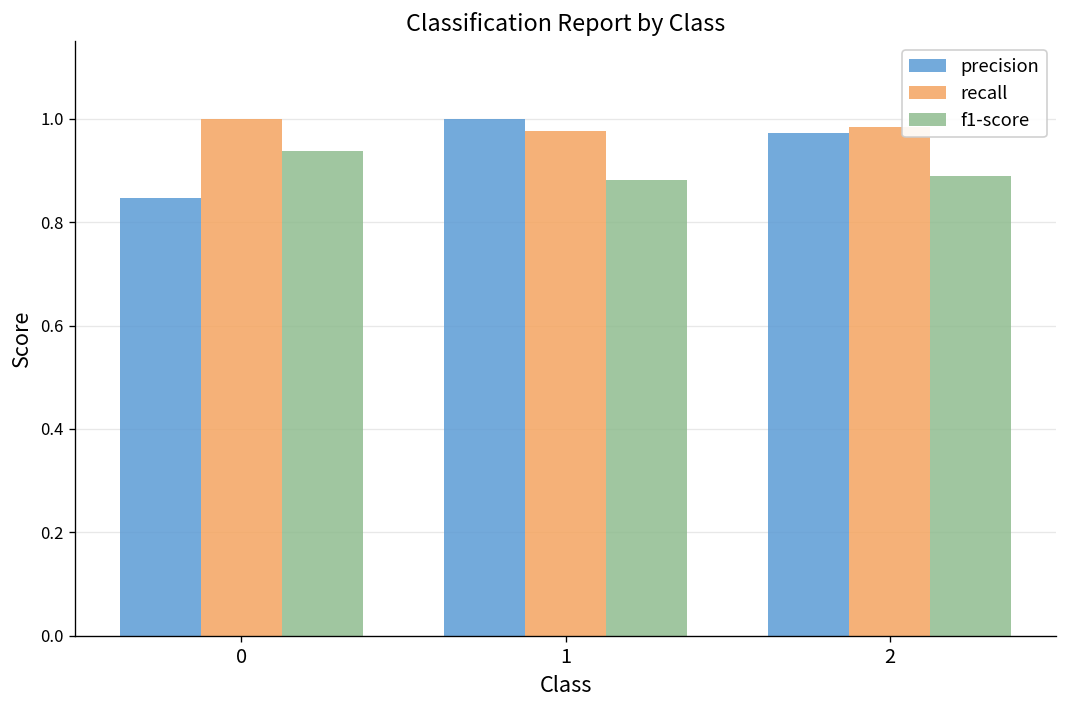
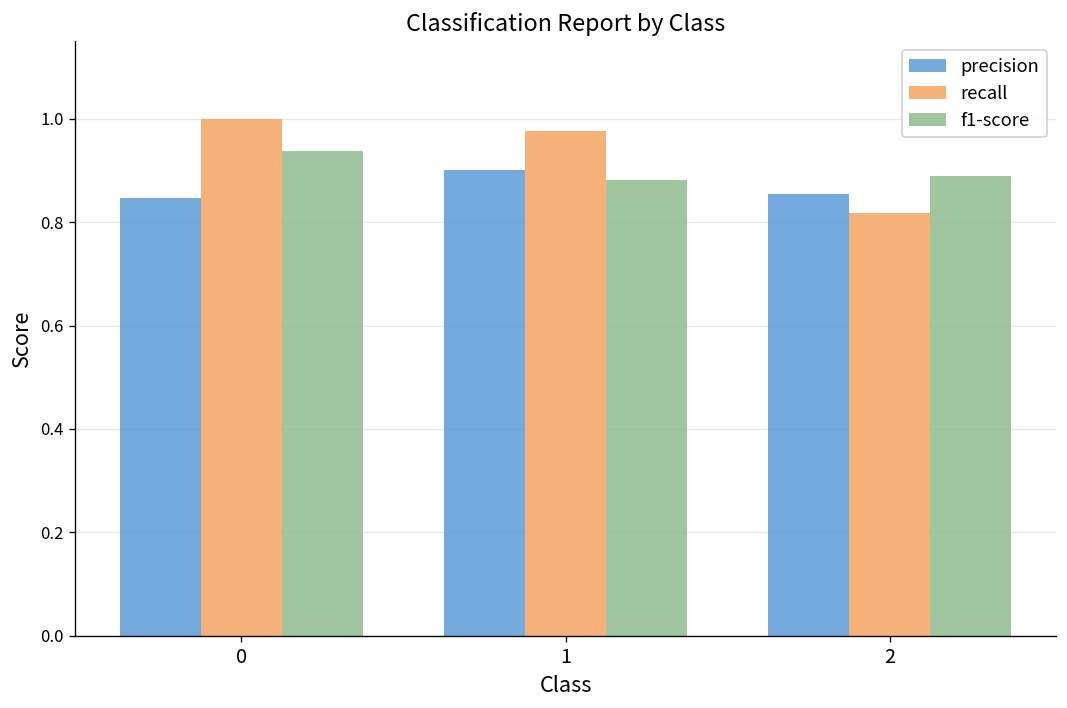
precision, 1: 1.0 -> 0.9
precision, 2: 0.97 -> 0.85
recall, 2: 0.98 -> 0.82
